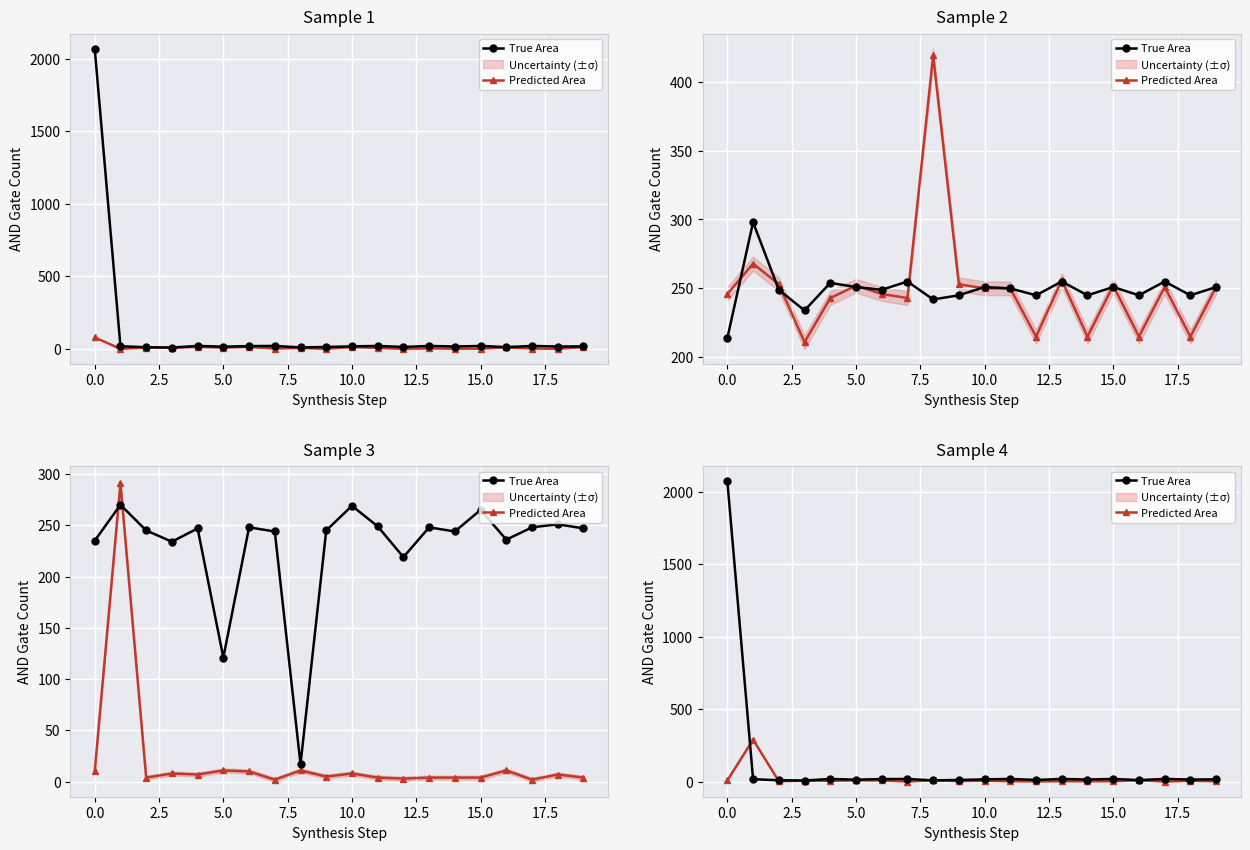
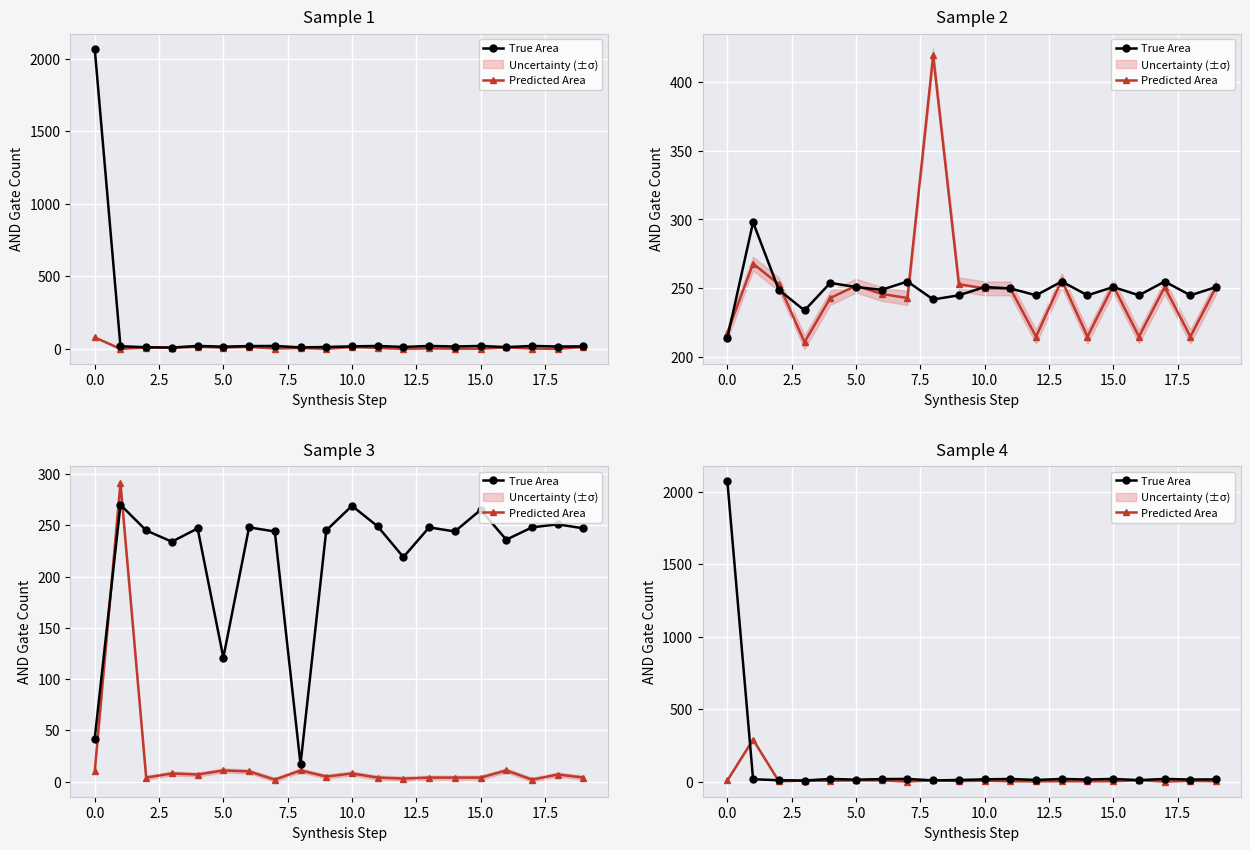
Sample 2, Predicted Area, 0.0: 246 -> 218
Sample 3, True Area, 0.0: 235 -> 42
